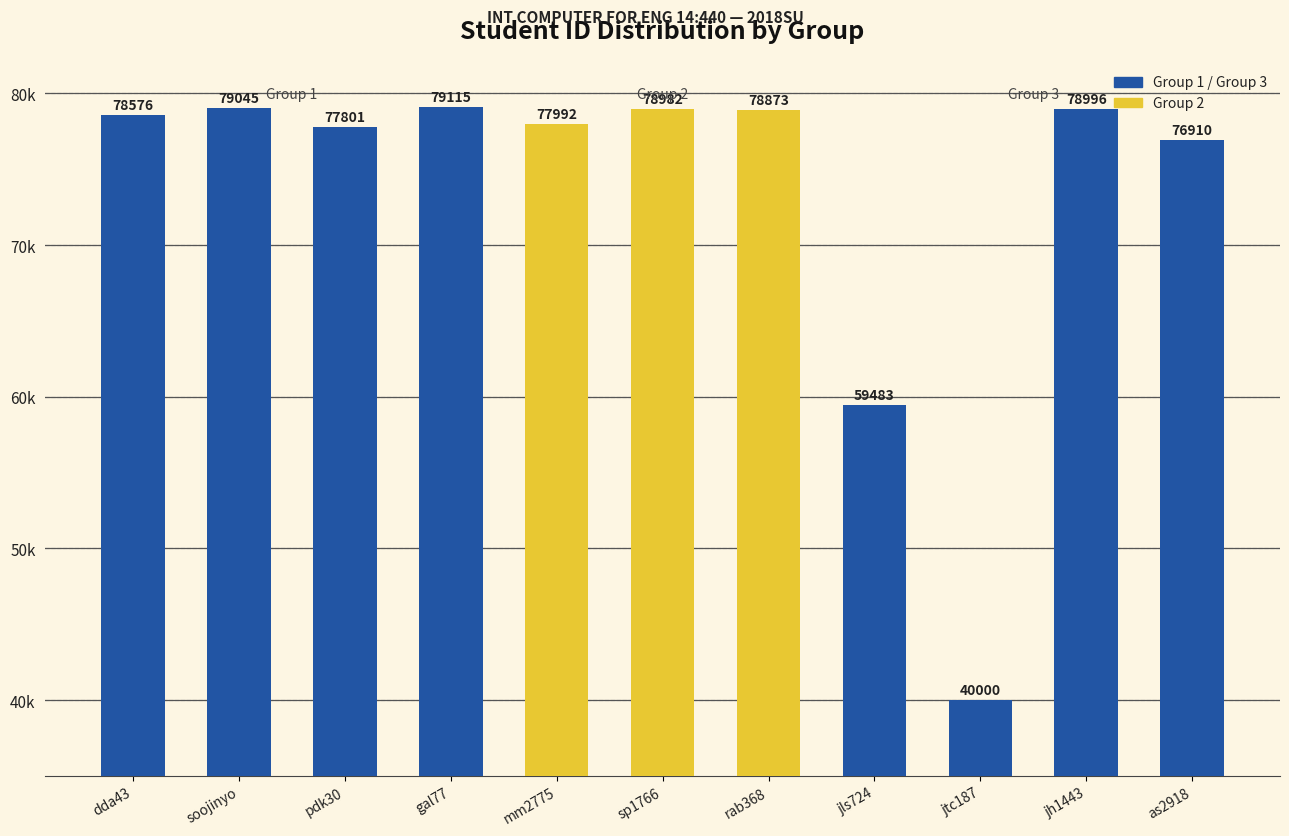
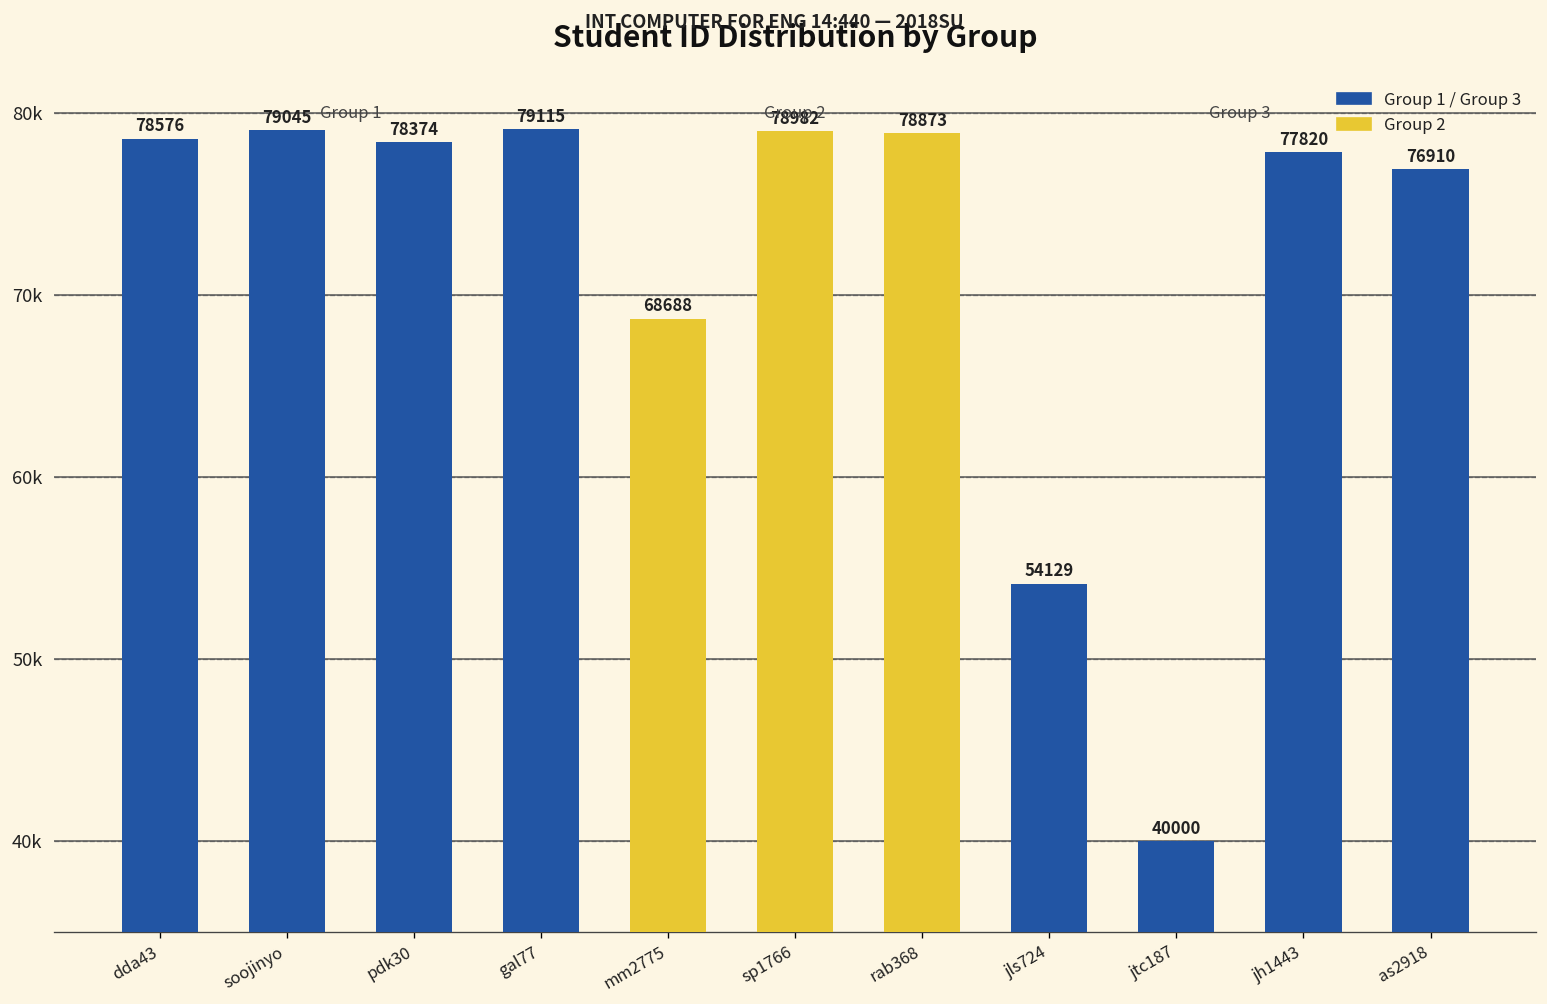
pdk30: 77801 -> 78374
mm2775: 77992 -> 68688
jls724: 59483 -> 54129
jh1443: 78996 -> 77820
